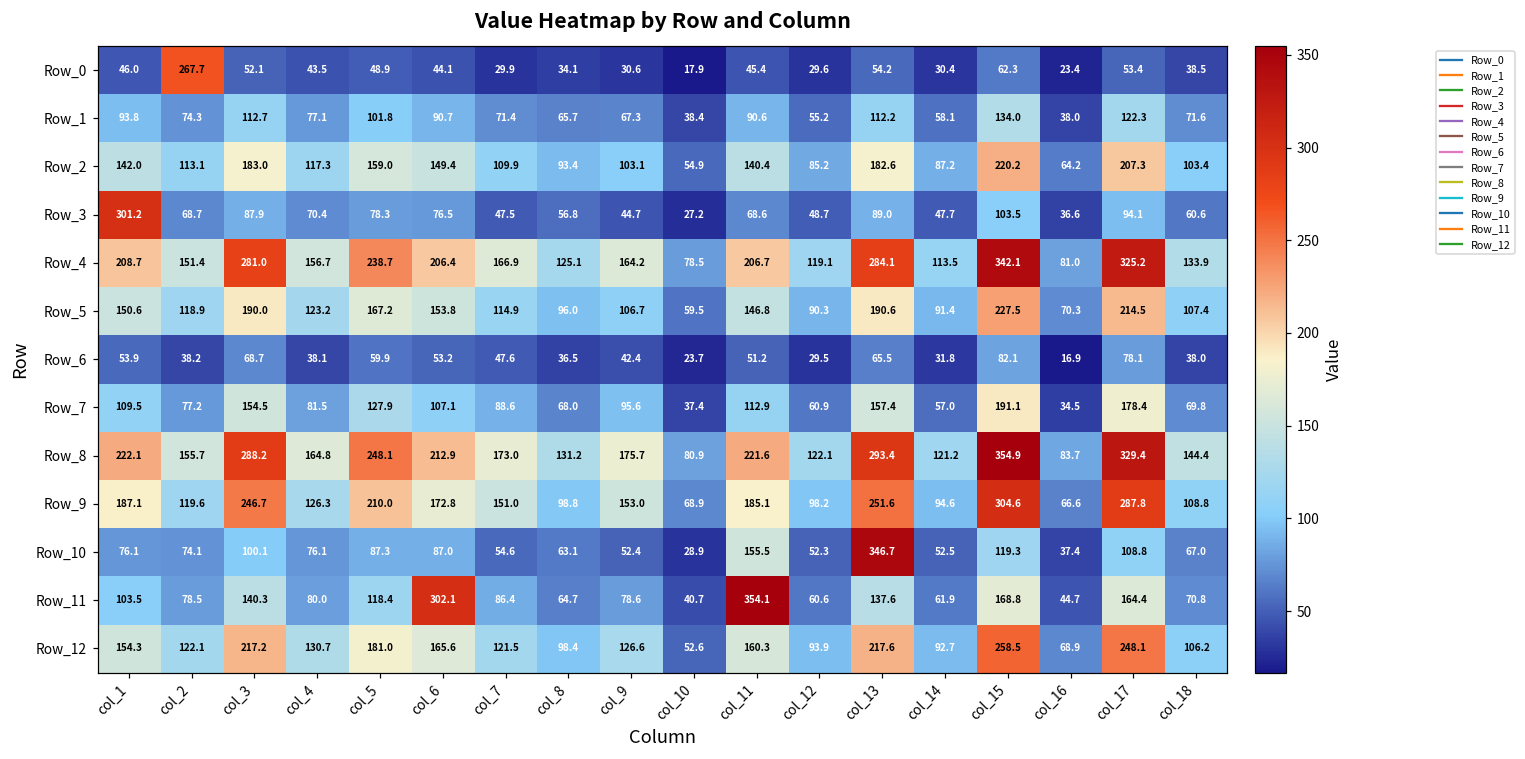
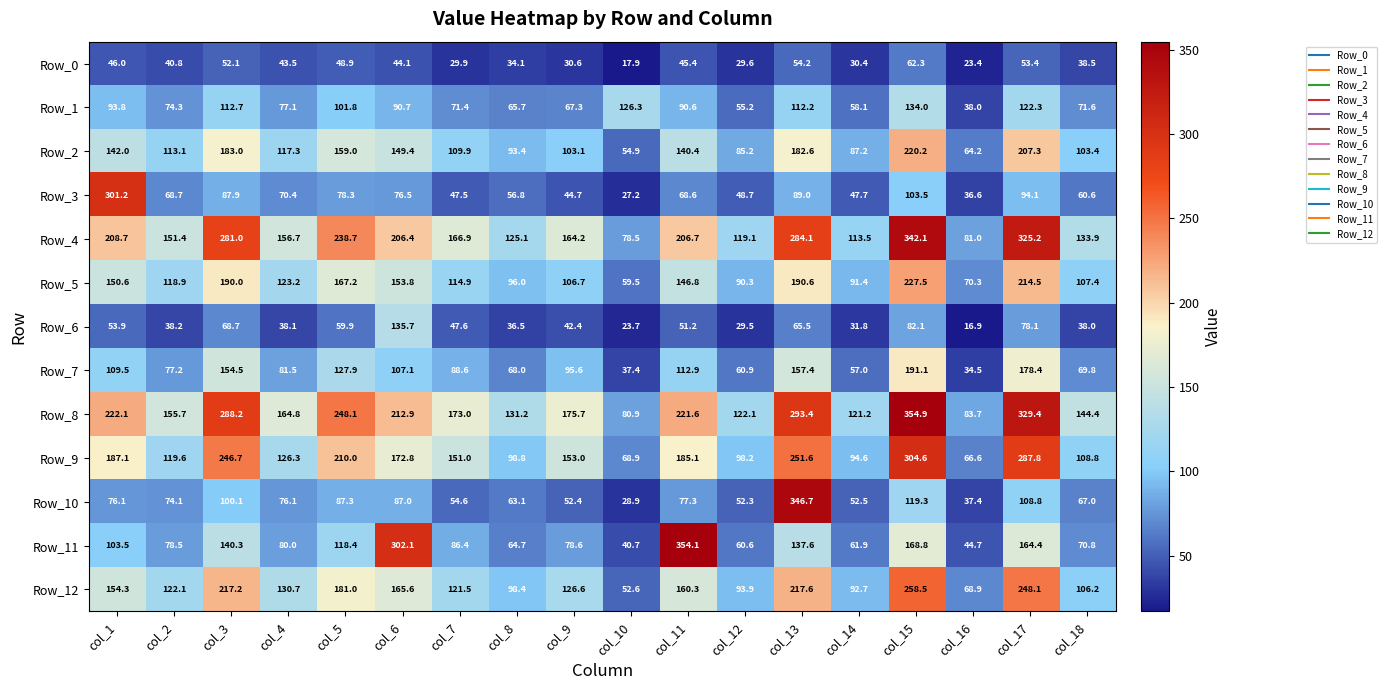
Row_0, col_2: 267.7 -> 40.8
Row_1, col_10: 38.4 -> 126.3
Row_6, col_6: 53.2 -> 135.7
Row_10, col_11: 155.5 -> 77.3
